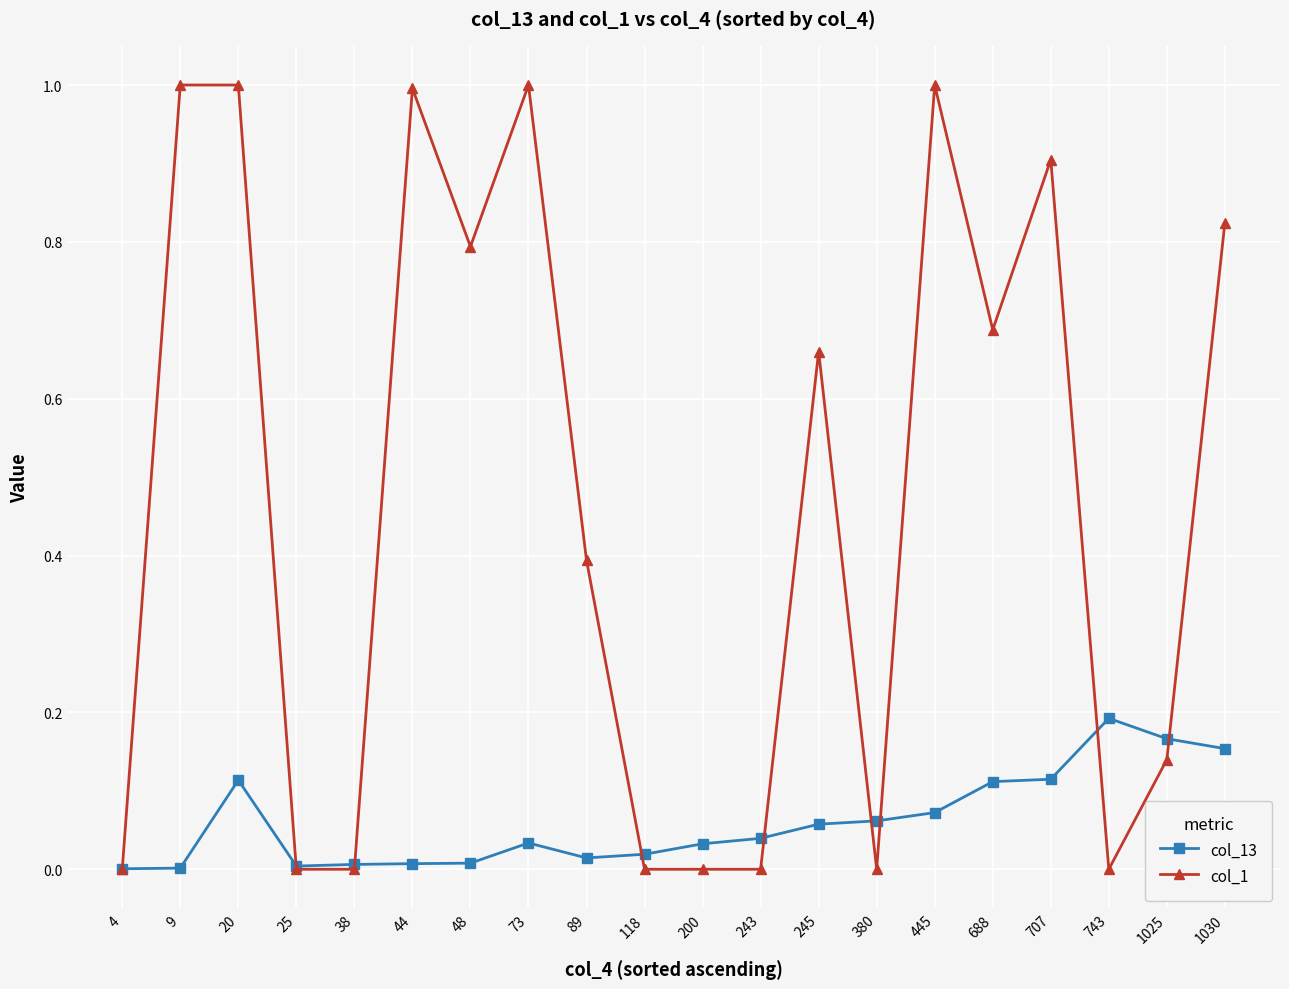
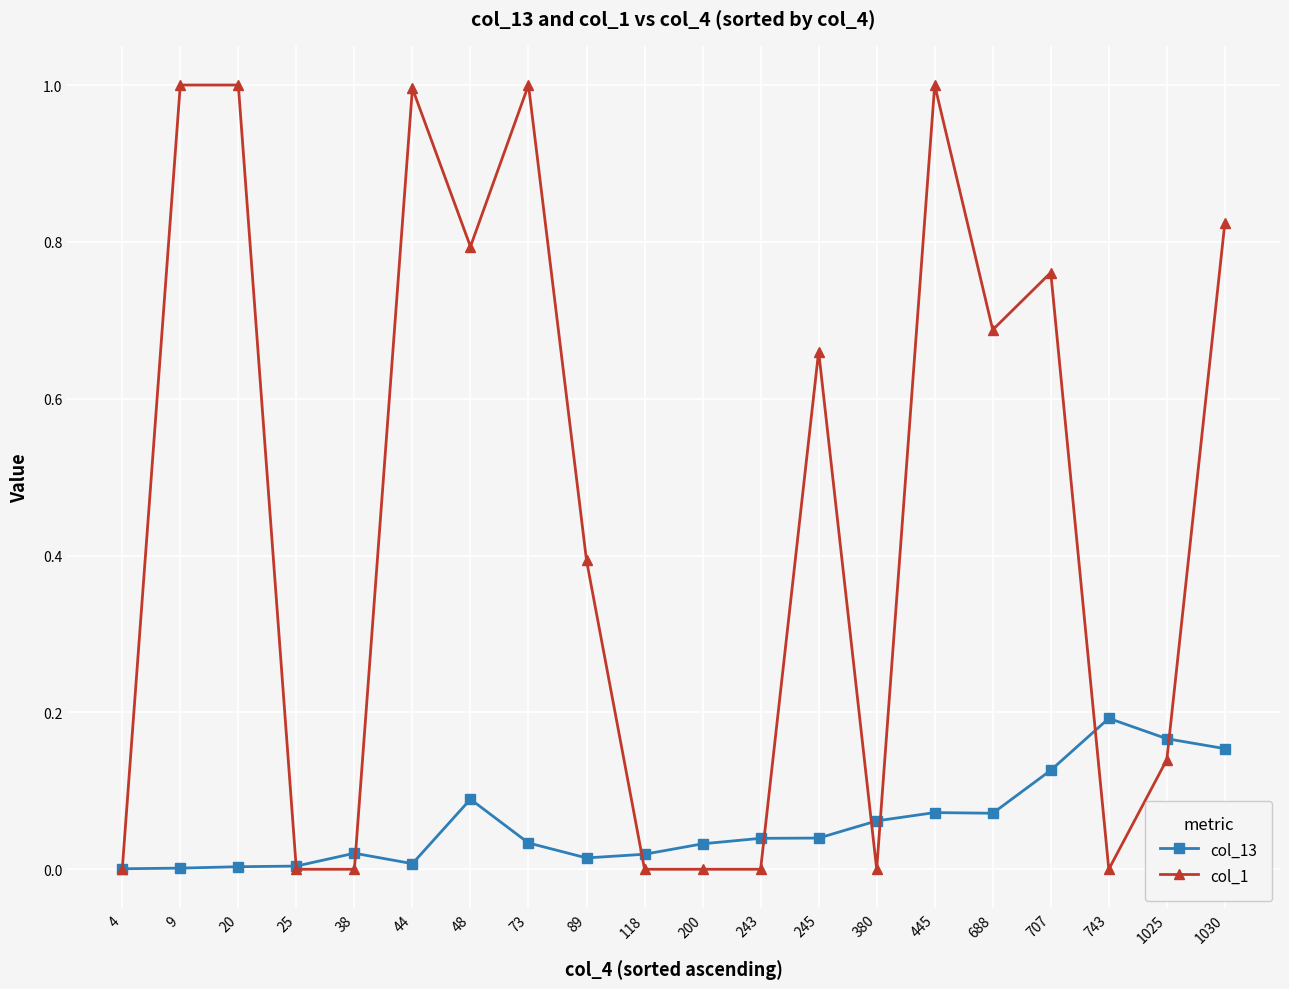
col_13, 20: 0.11 -> 0.00
col_13, 38: 0.01 -> 0.02
col_13, 48: 0.01 -> 0.09
col_13, 245: 0.06 -> 0.04
col_13, 688: 0.11 -> 0.07
col_13, 707: 0.11 -> 0.13
col_1, 707: 0.90 -> 0.76
